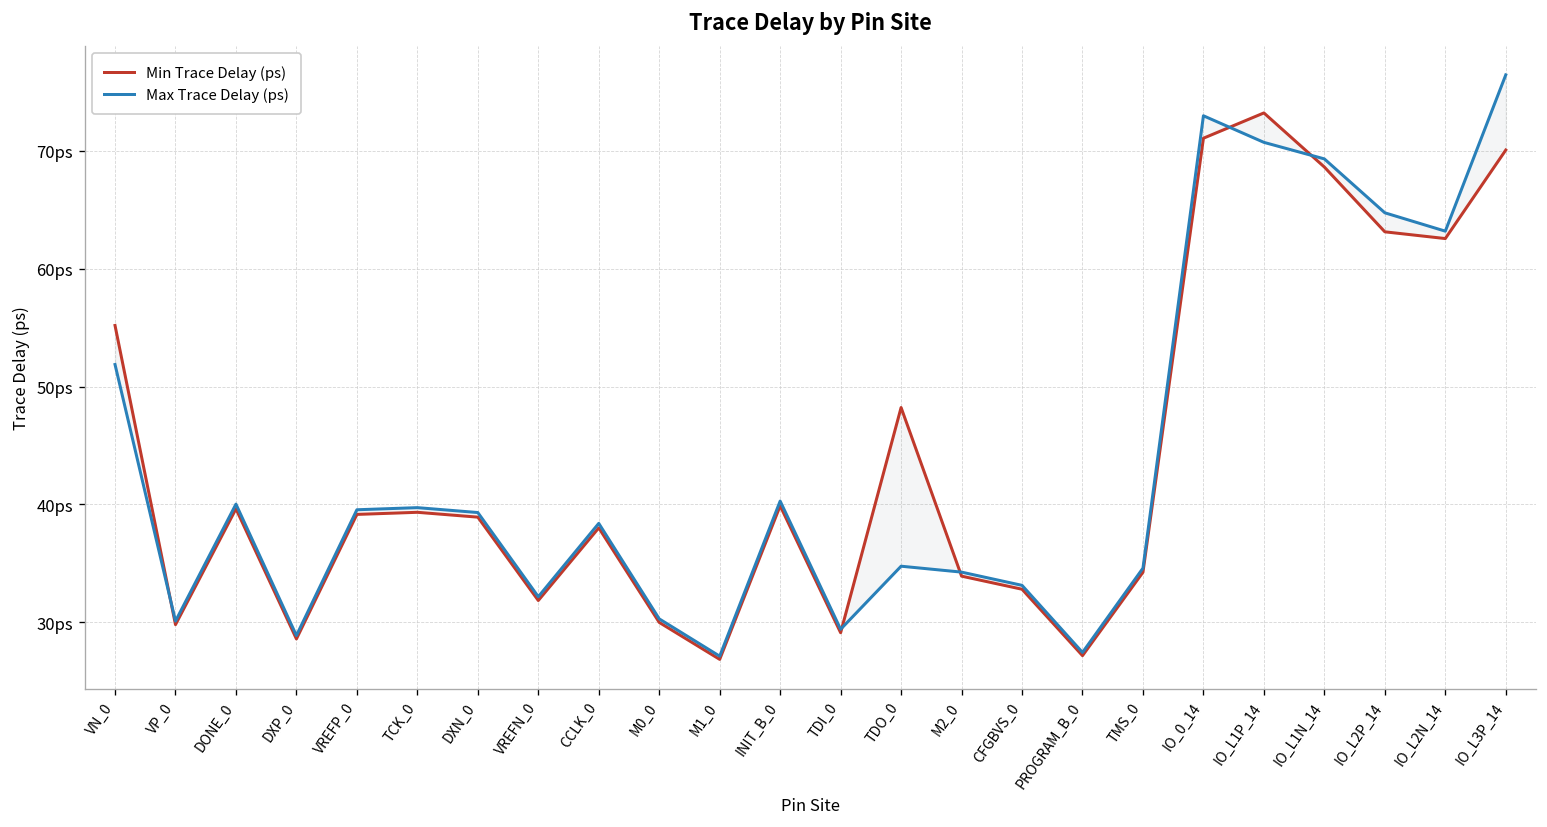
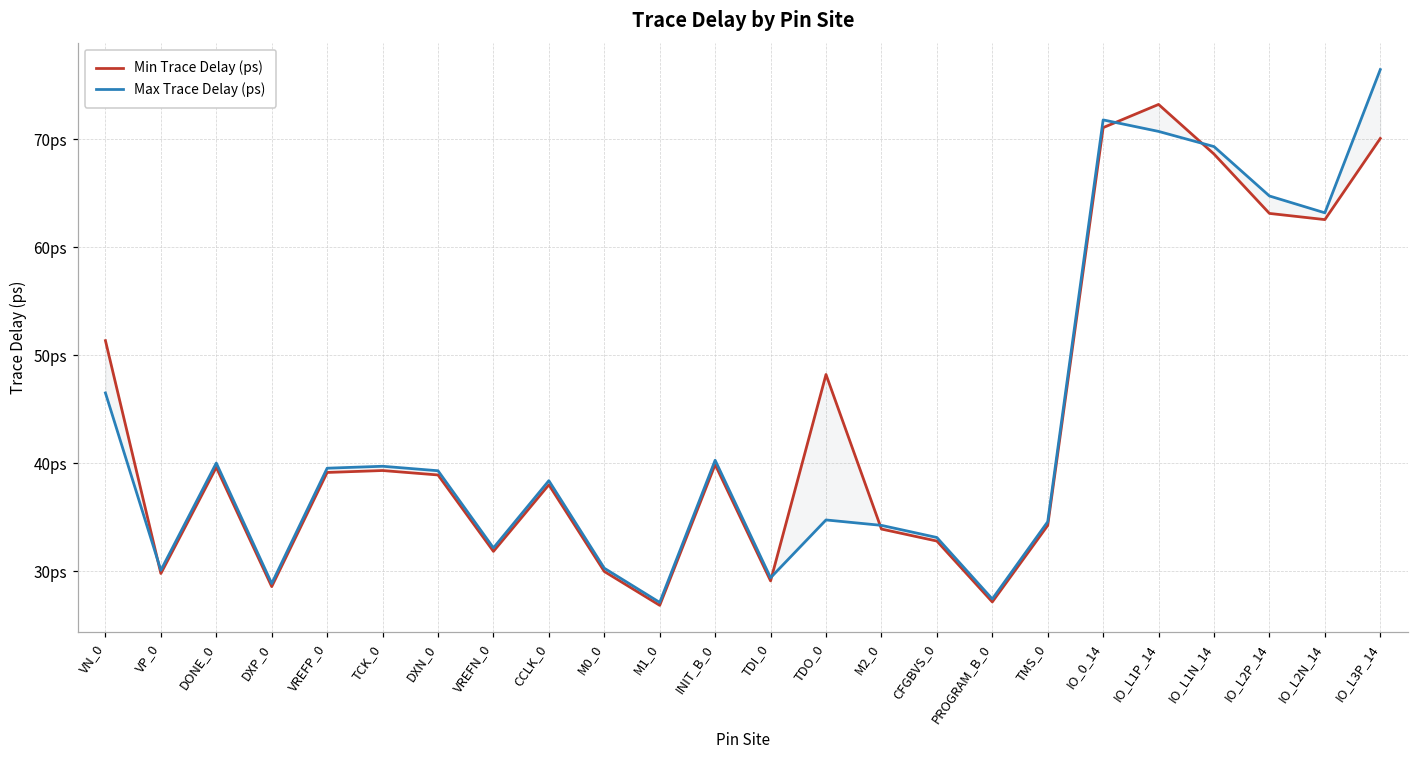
Min Trace Delay (ps), VN_0: 55ps -> 51ps
Max Trace Delay (ps), VN_0: 52ps -> 47ps
Max Trace Delay (ps), IO_0_14: 73ps -> 72ps
